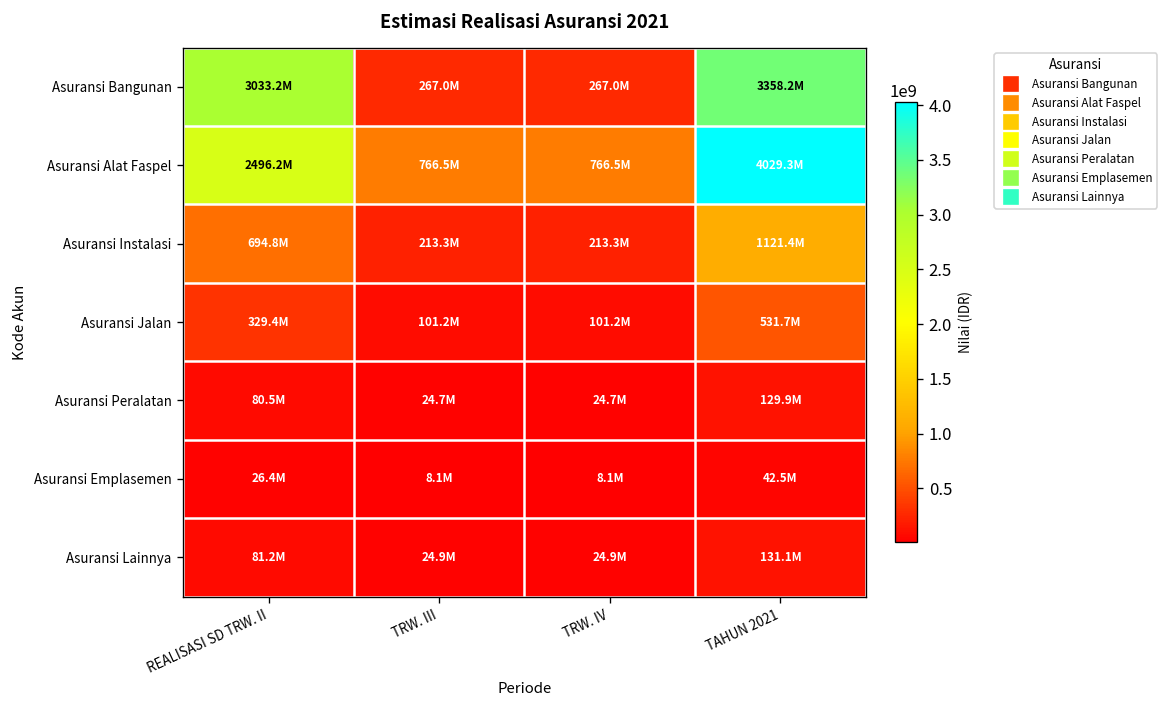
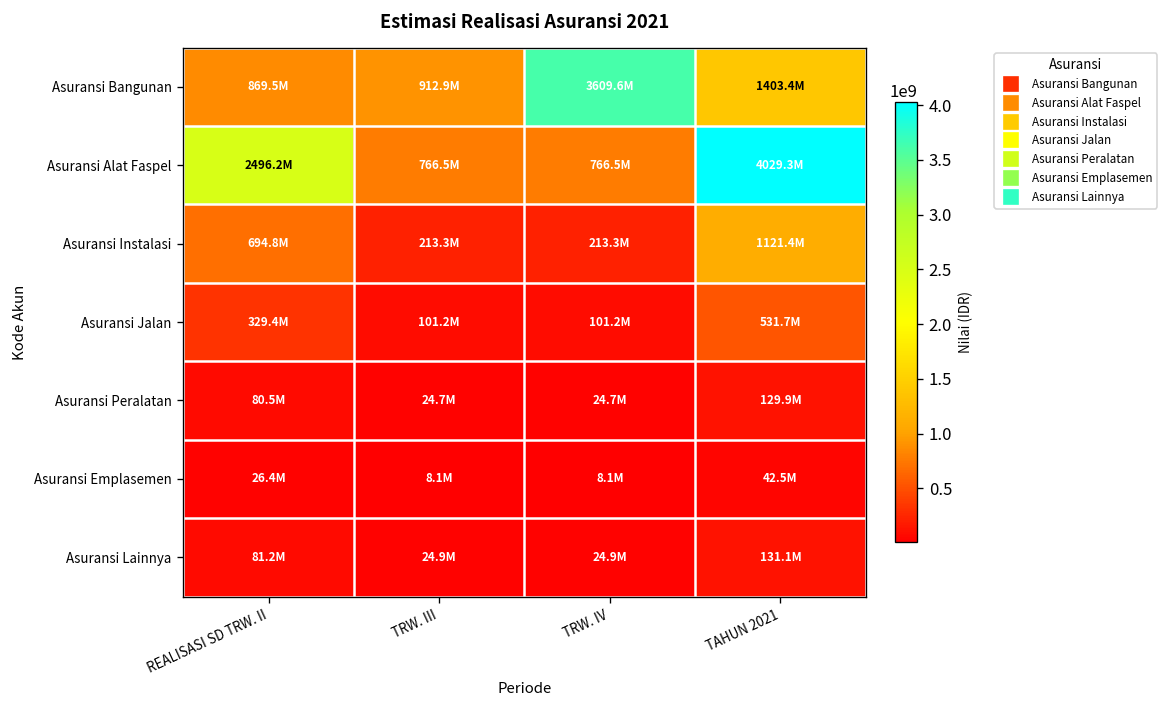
Asuransi Bangunan, REALISASI SD TRW. II: 3033.2M -> 869.5M
Asuransi Bangunan, TRW. III: 267.0M -> 912.9M
Asuransi Bangunan, TRW. IV: 267.0M -> 3609.6M
Asuransi Bangunan, TAHUN 2021: 3358.2M -> 1403.4M
